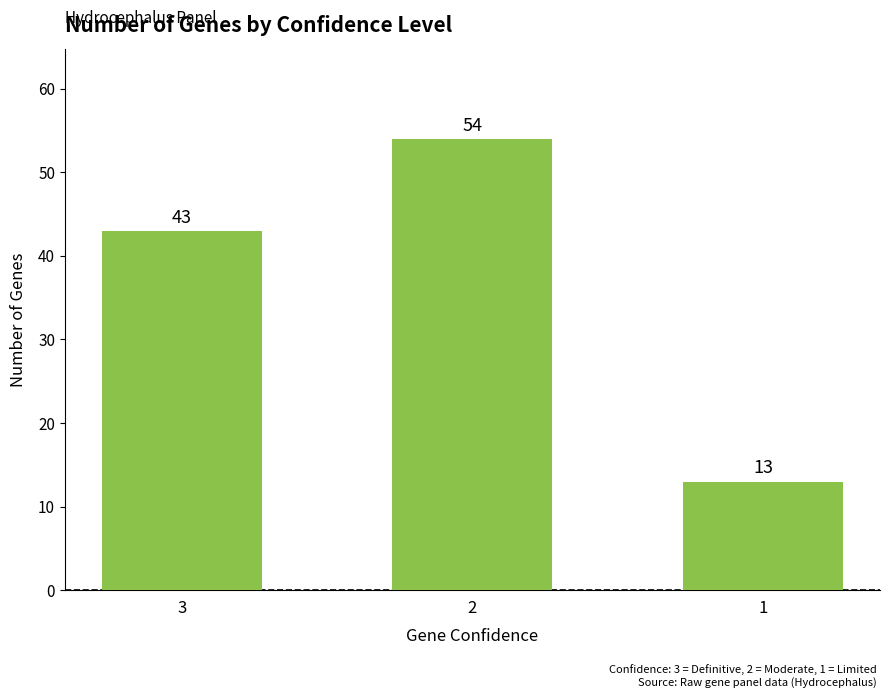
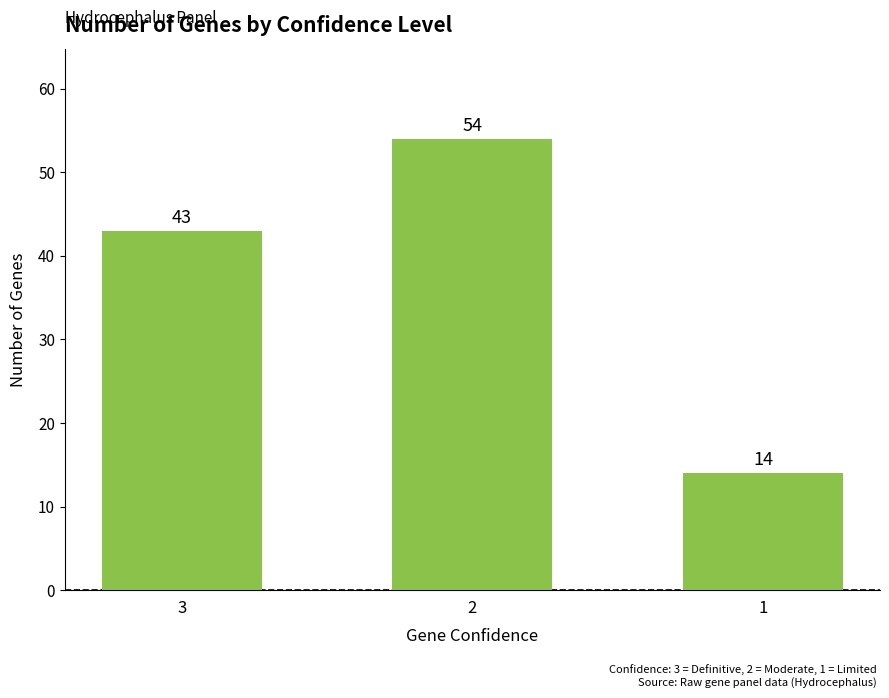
1: 13 -> 14
